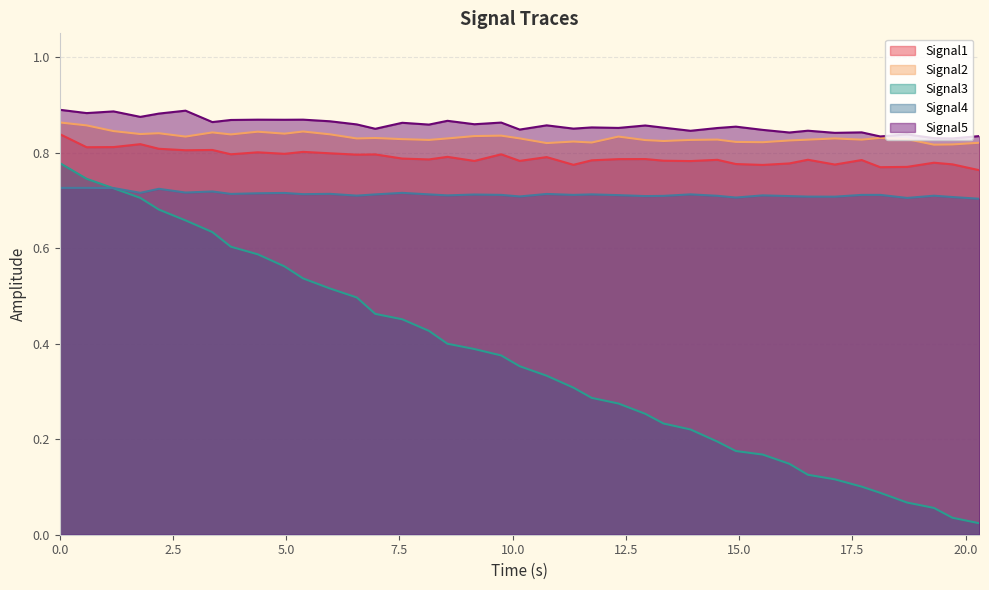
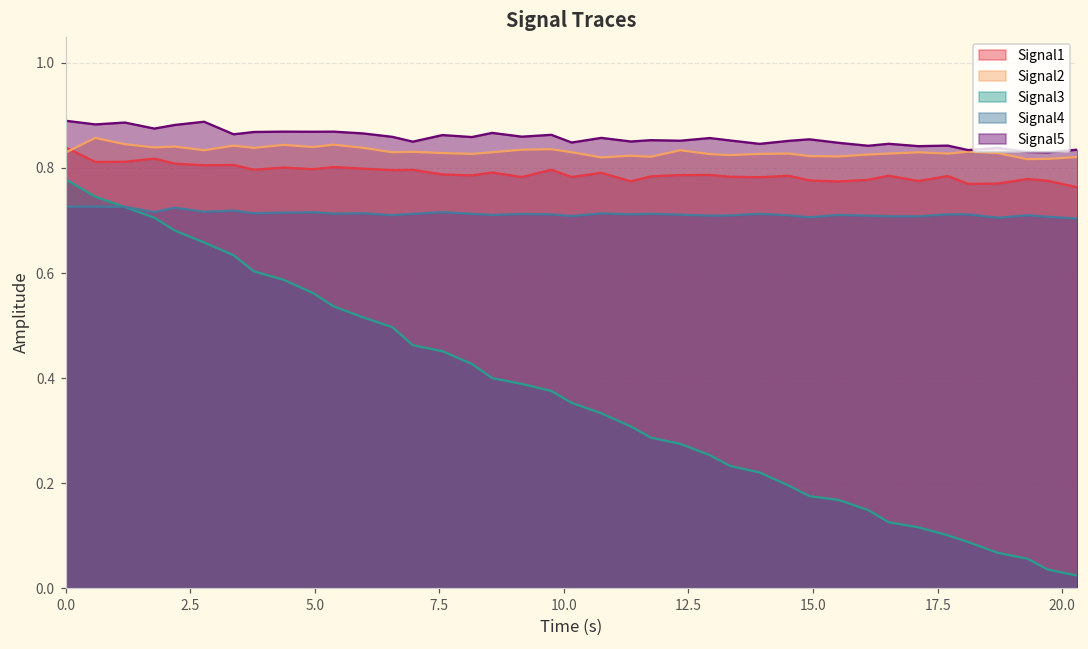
Signal2, 0.0: 0.86 -> 0.83
